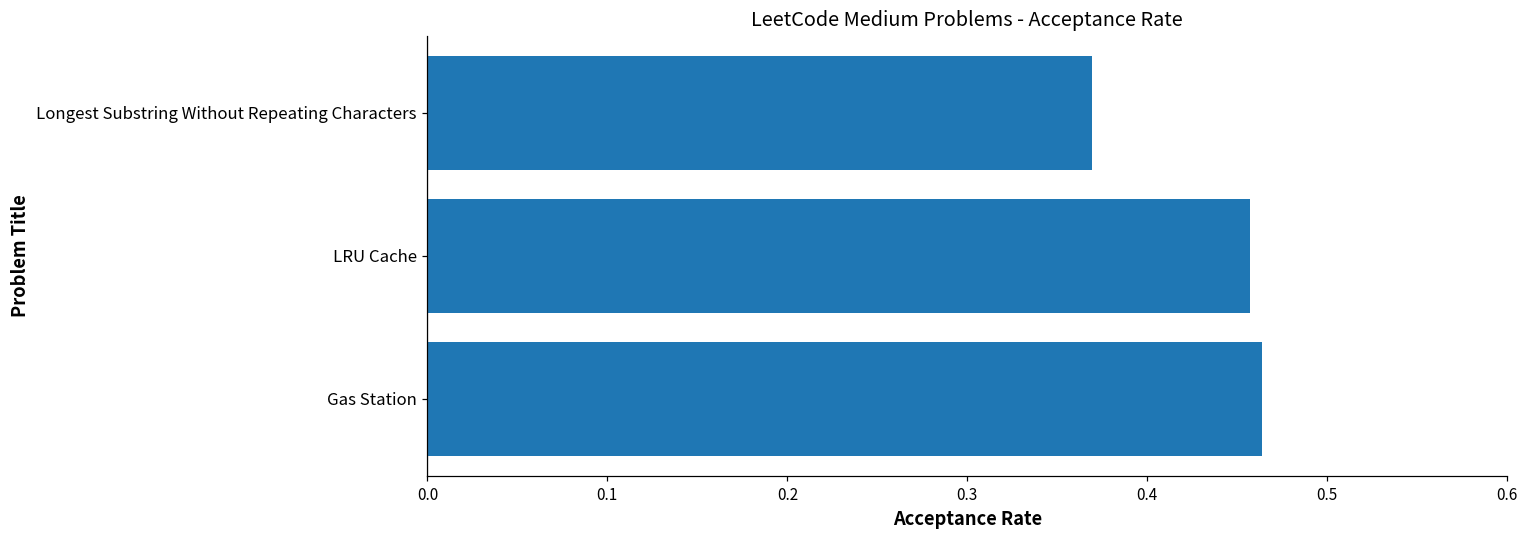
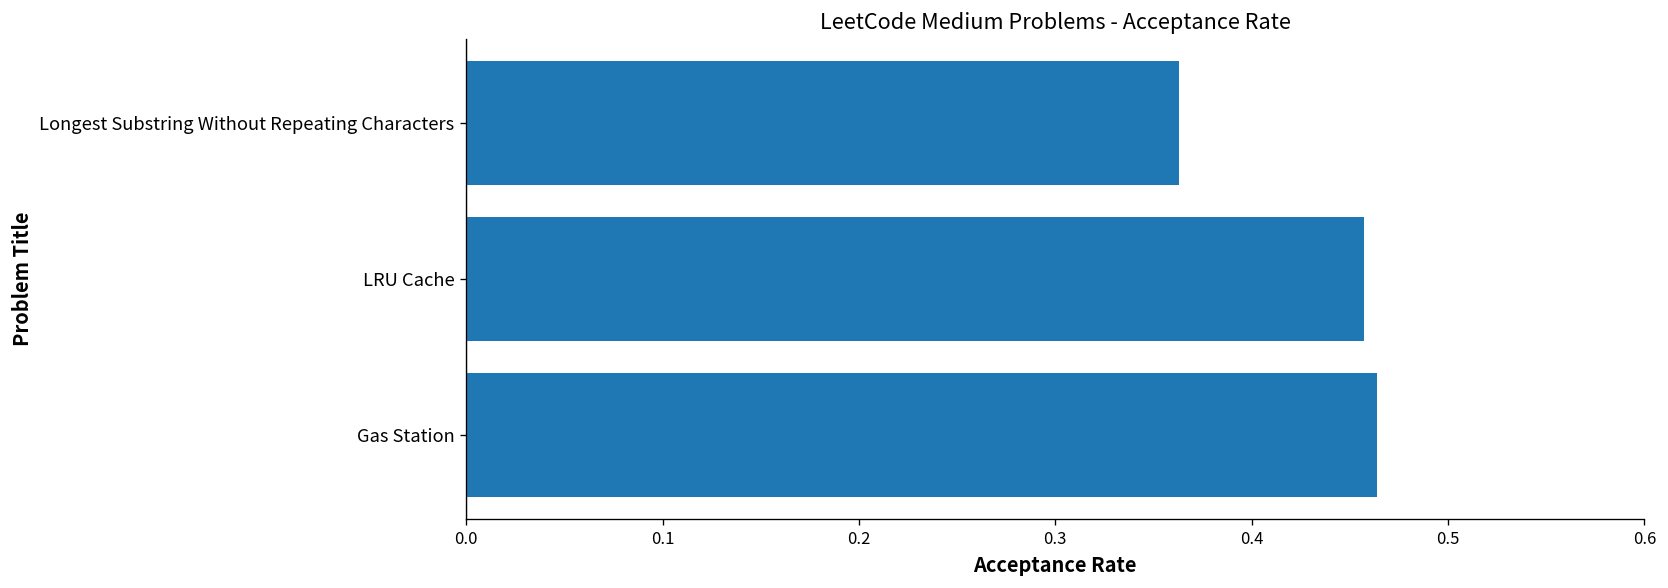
Longest Substring Without Repeating Characters: 0.369 -> 0.363
